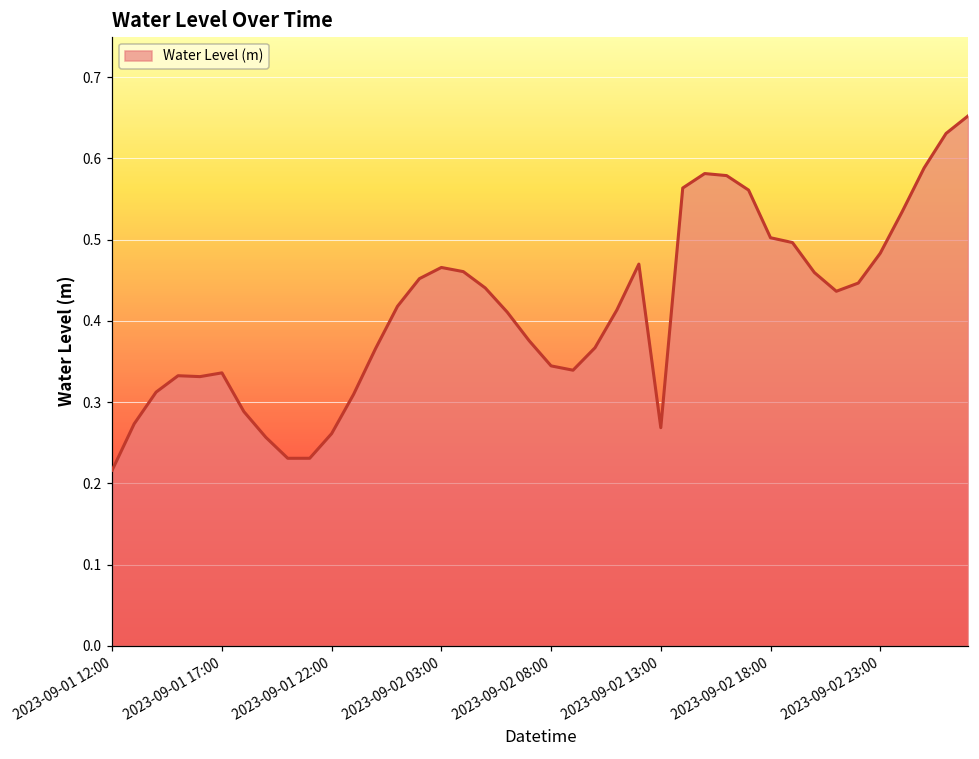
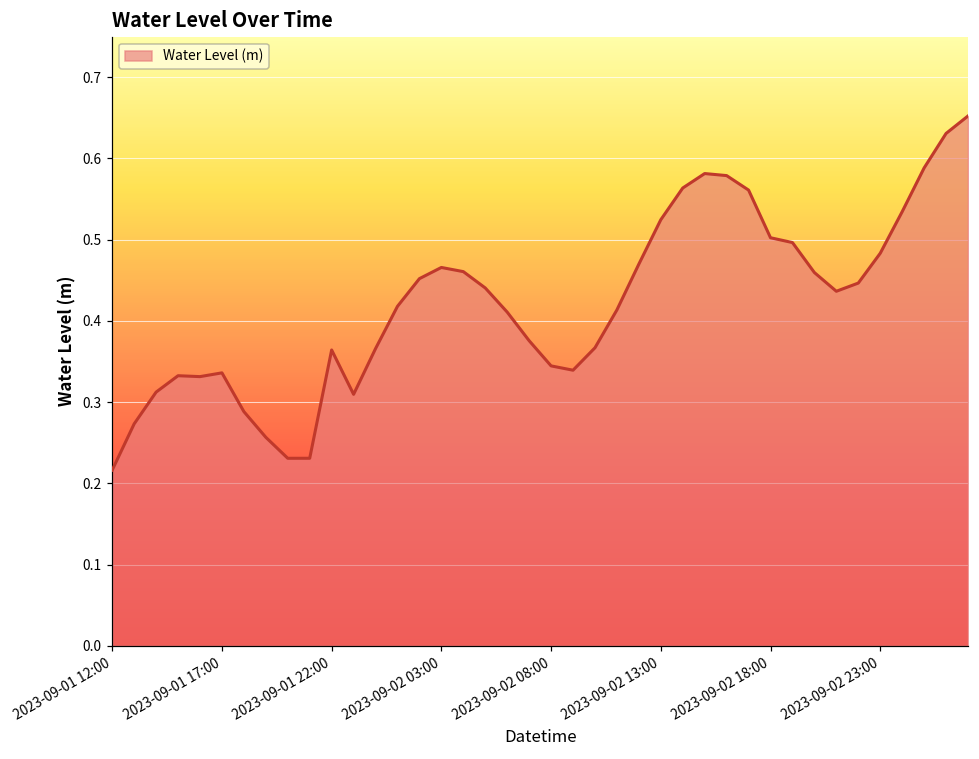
2023-09-01 22:00: 0.26 -> 0.36
2023-09-02 13:00: 0.27 -> 0.52
